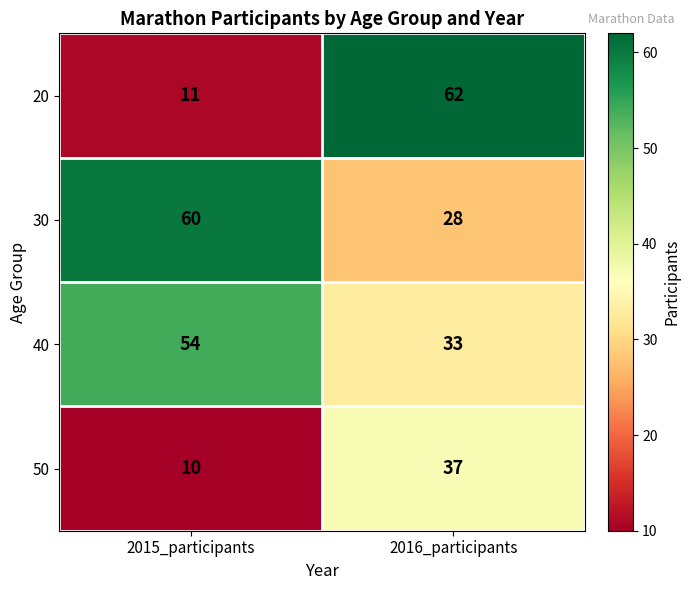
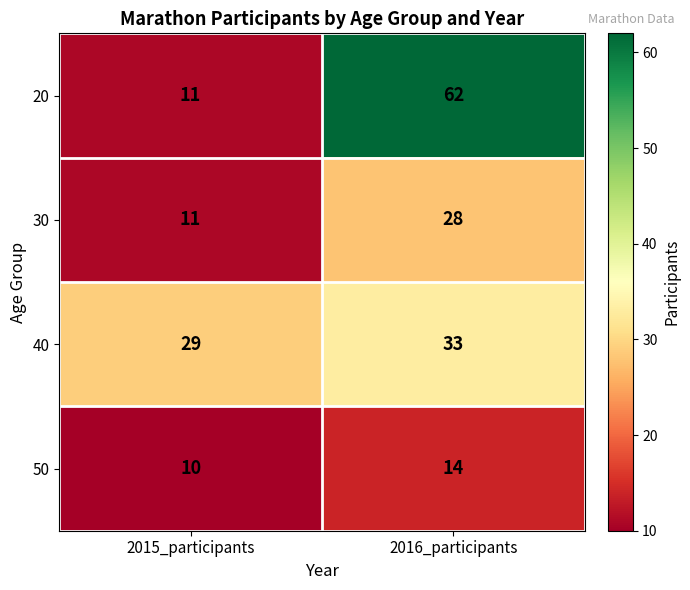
30, 2015_participants: 60 -> 11
40, 2015_participants: 54 -> 29
50, 2016_participants: 37 -> 14
